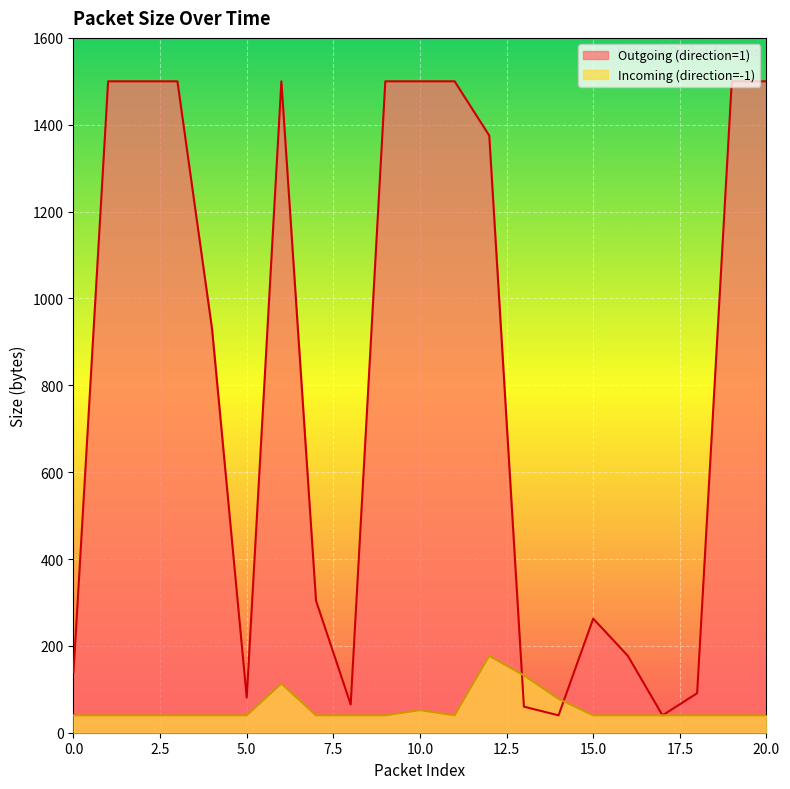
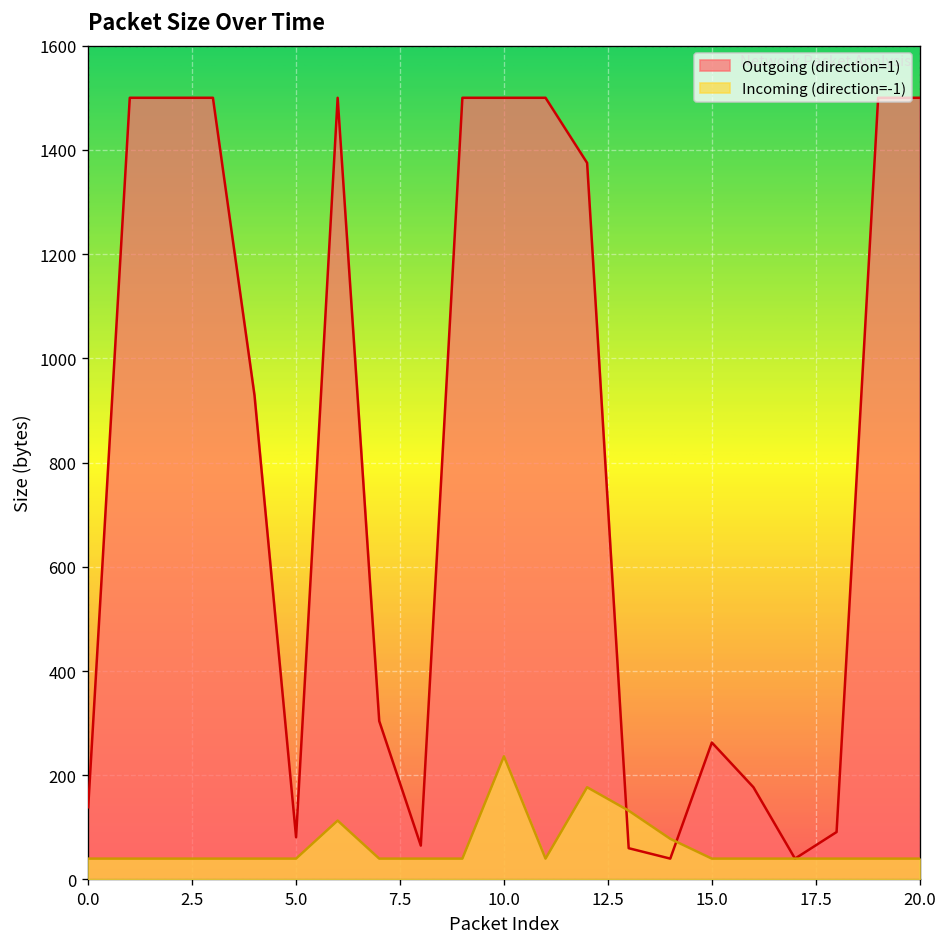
Incoming (direction=-1), 10.0: 50 -> 240
